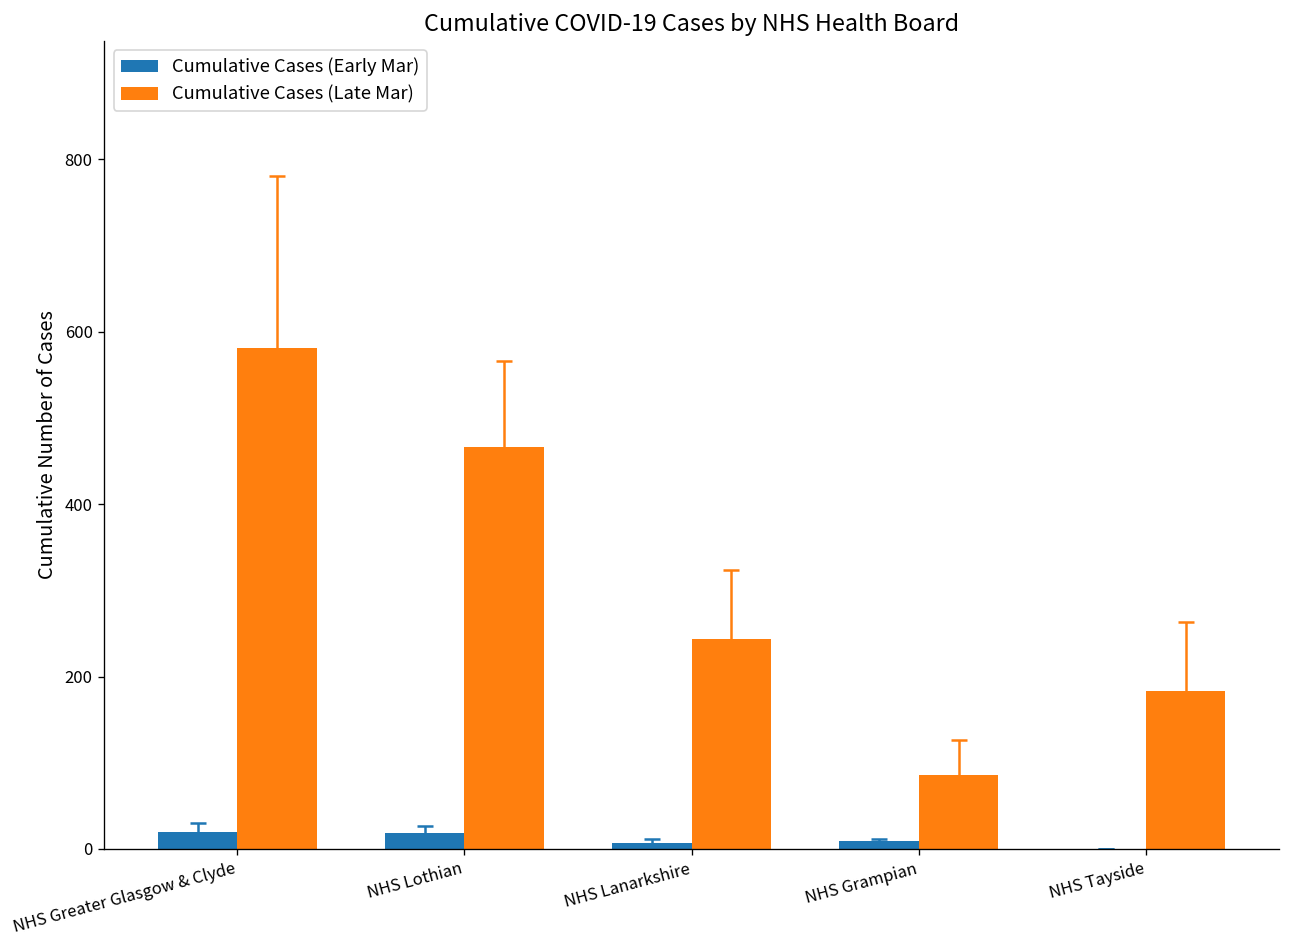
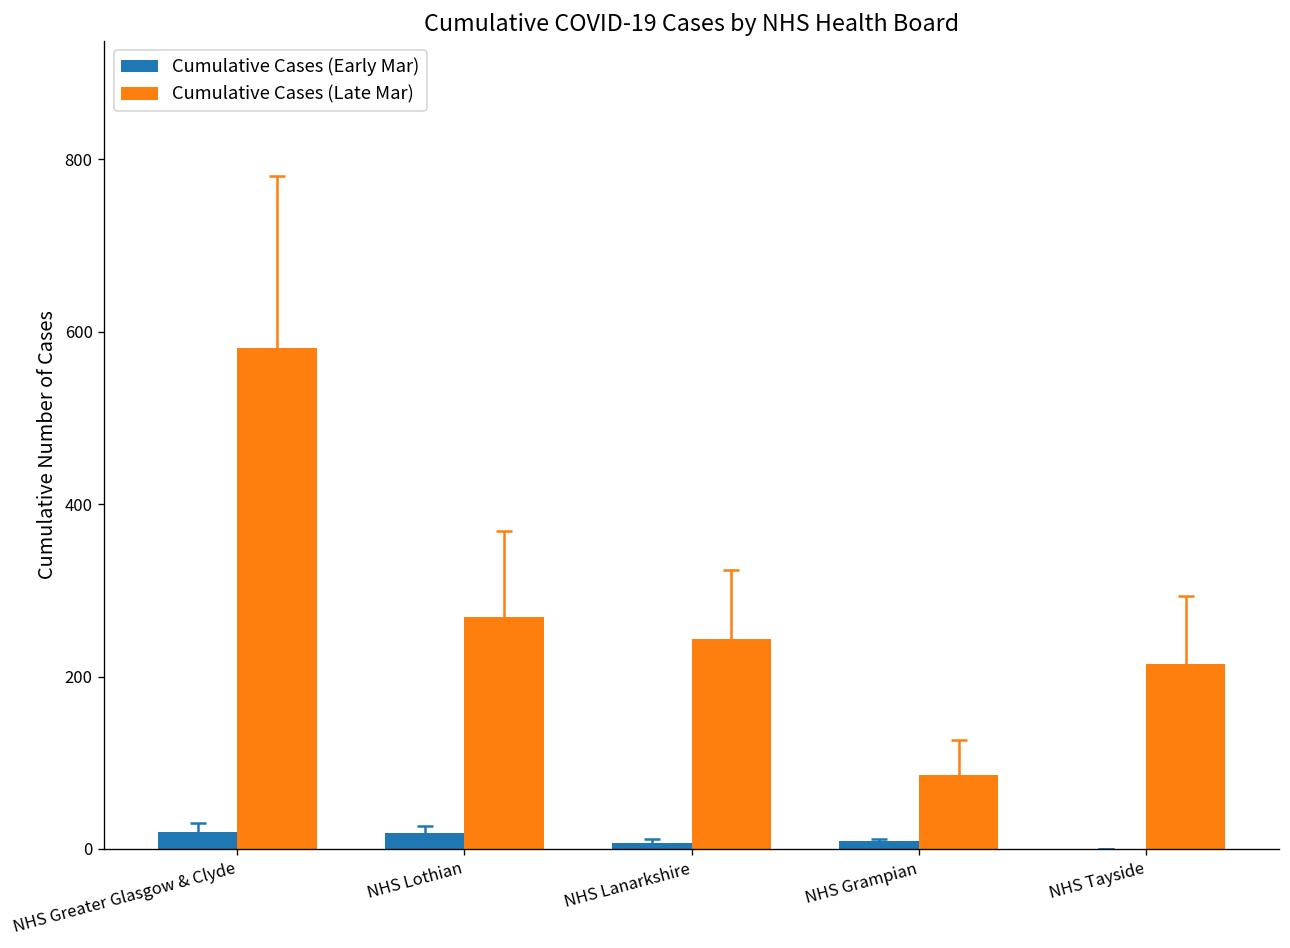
Cumulative Cases (Late Mar), NHS Lothian: 470 -> 270
Cumulative Cases (Late Mar), NHS Tayside: 180 -> 210
